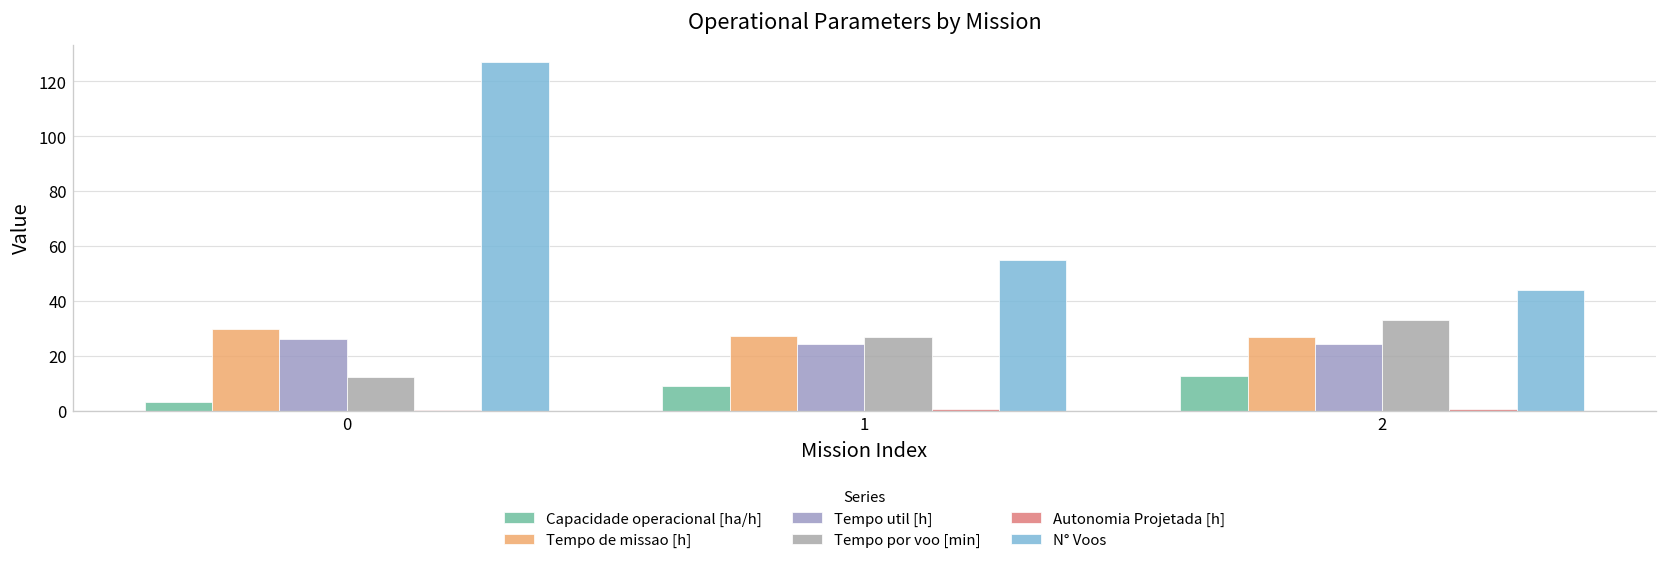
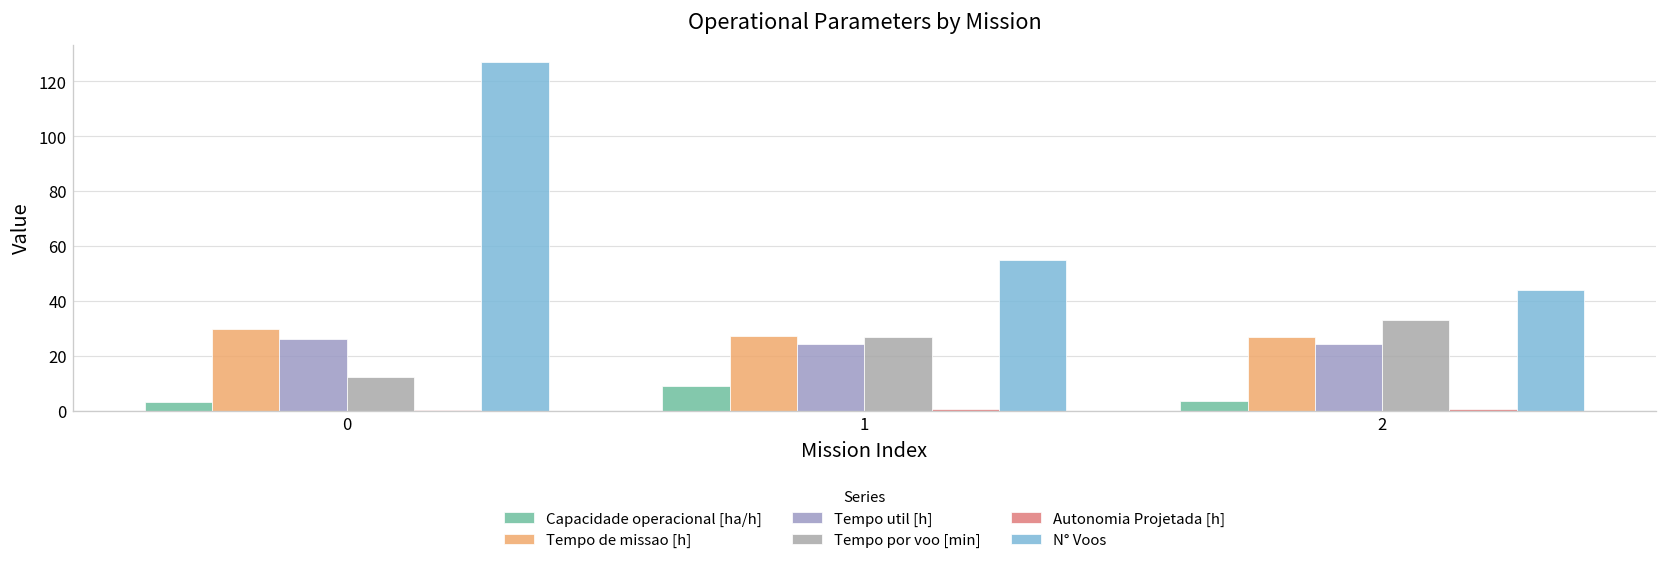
Capacidade operacional [ha/h], 2: 13 -> 4
